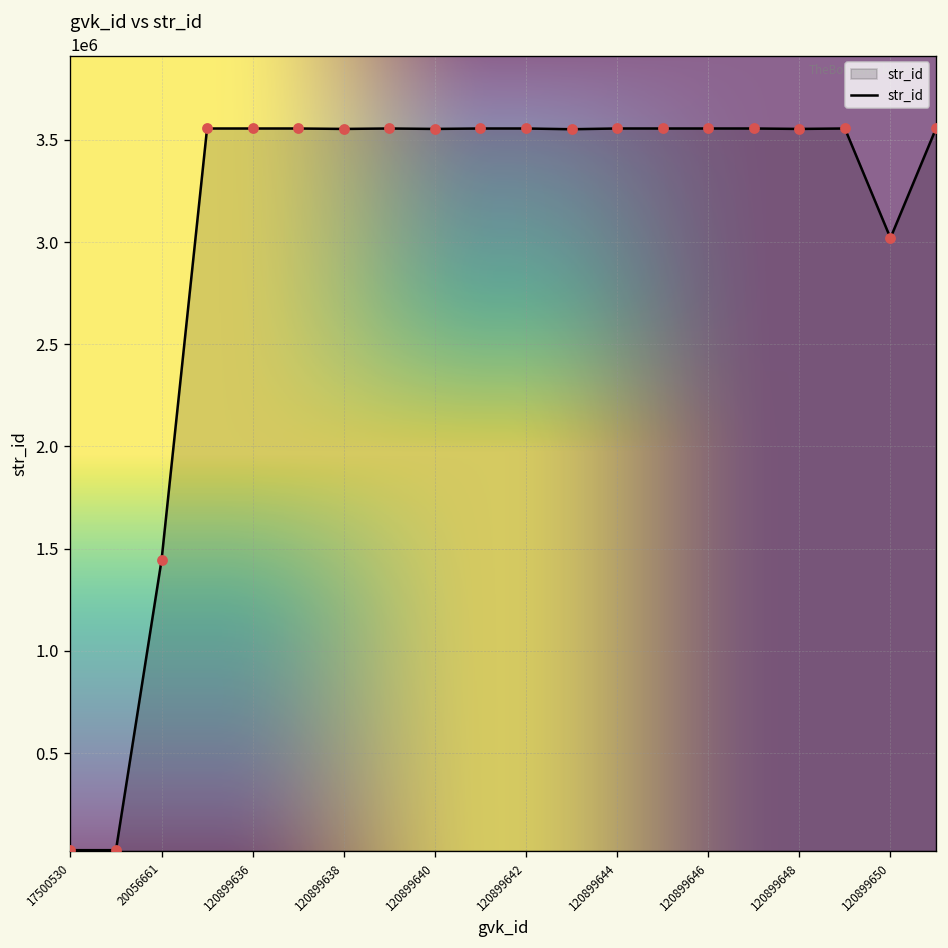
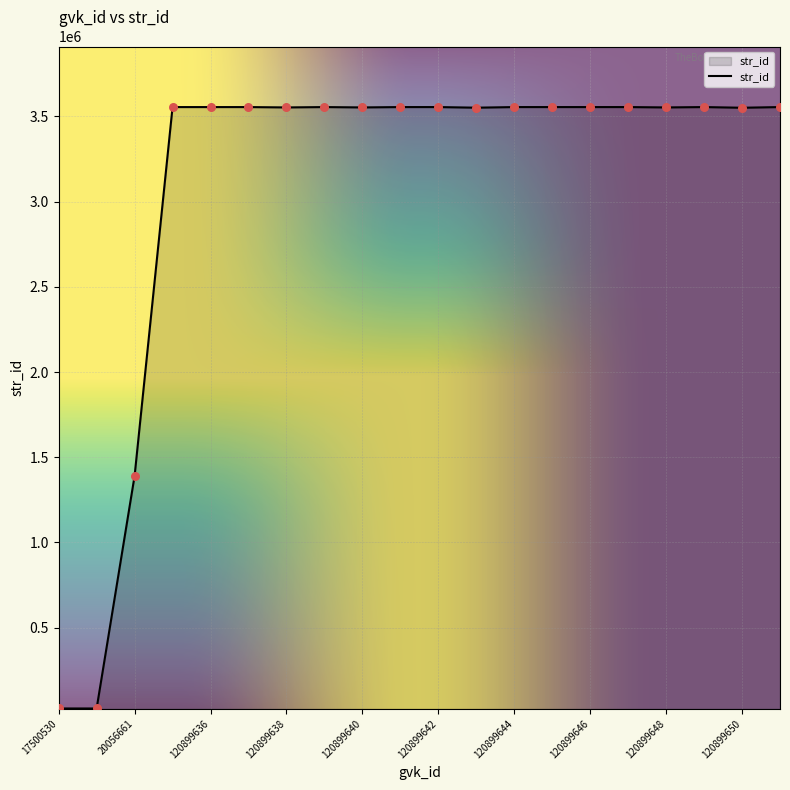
20056661: 1440000 -> 1390000
120899650: 3020000 -> 3550000
